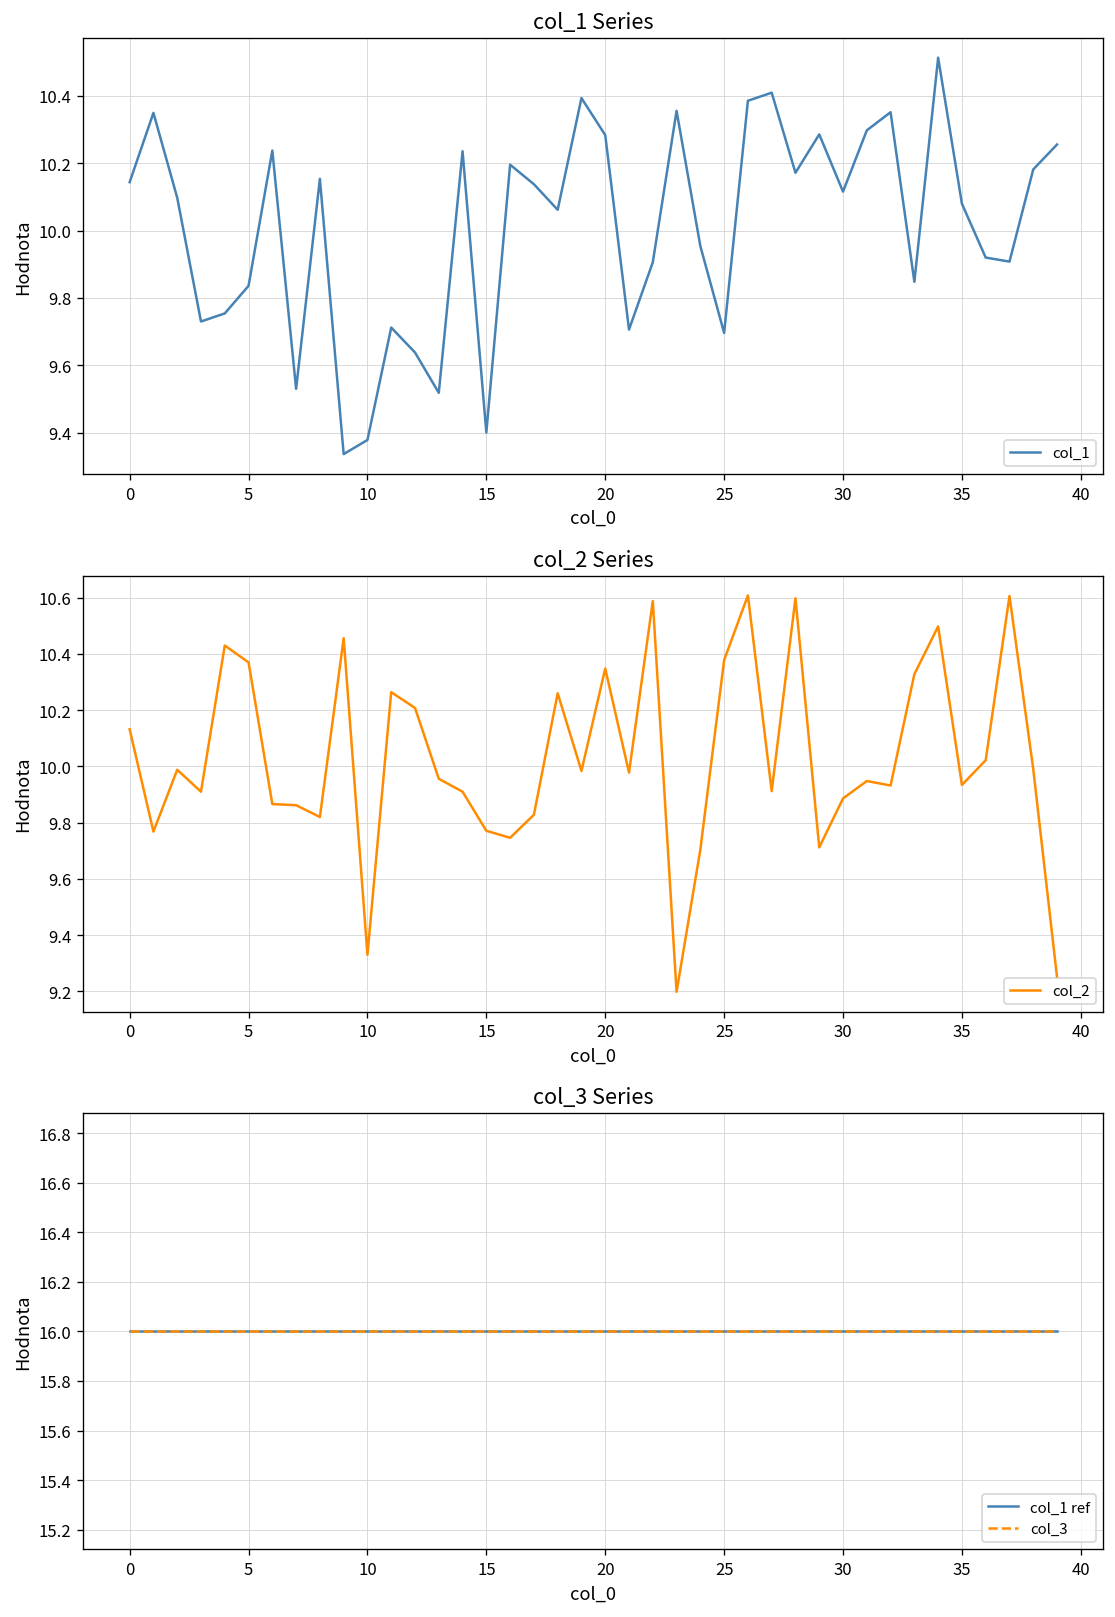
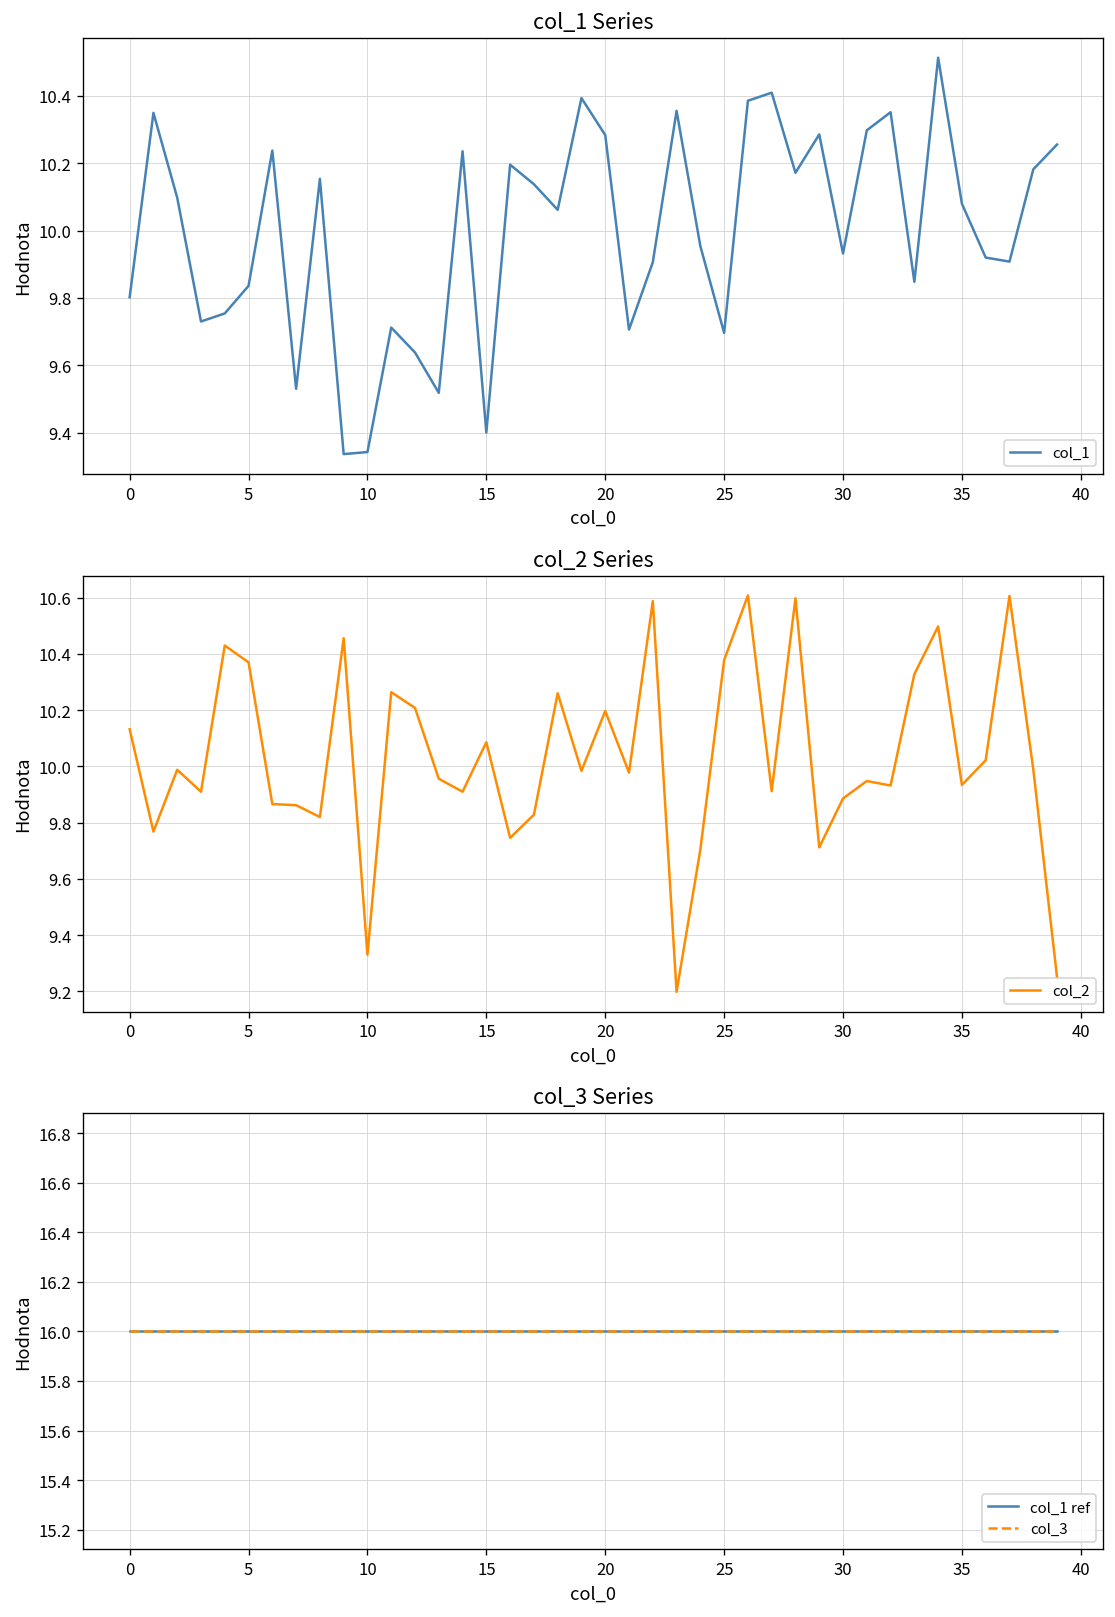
col_1 Series, 0: 10.14 -> 9.80
col_1 Series, 10: 9.38 -> 9.34
col_1 Series, 30: 10.12 -> 9.93
col_2 Series, 15: 9.77 -> 10.09
col_2 Series, 20: 10.35 -> 10.20
